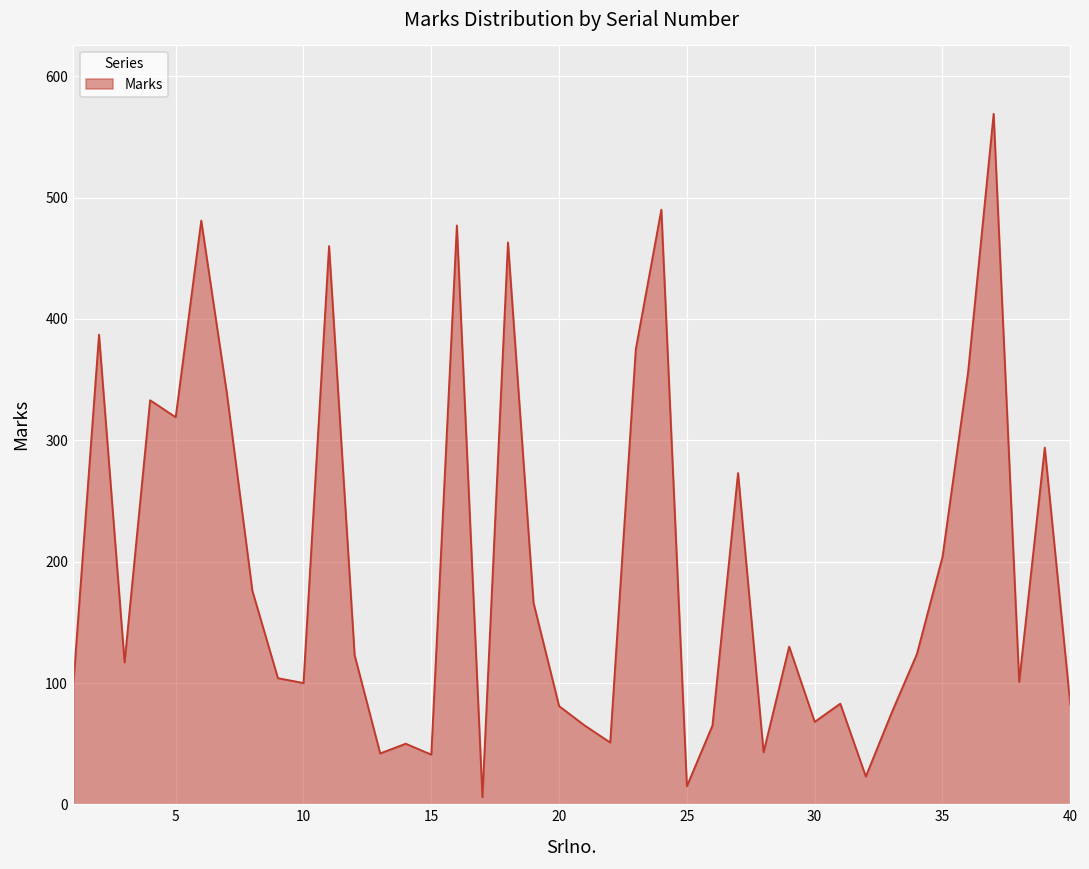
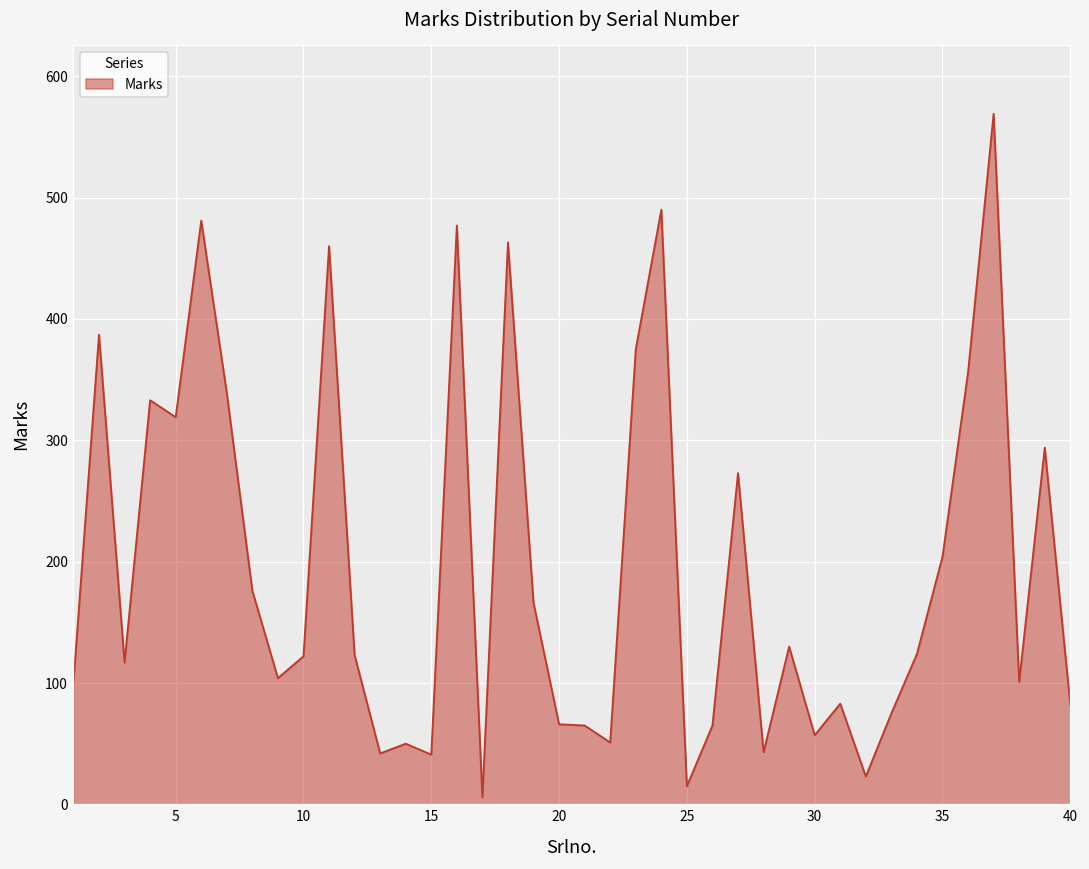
10: 100 -> 122
20: 81 -> 66
30: 68 -> 57
